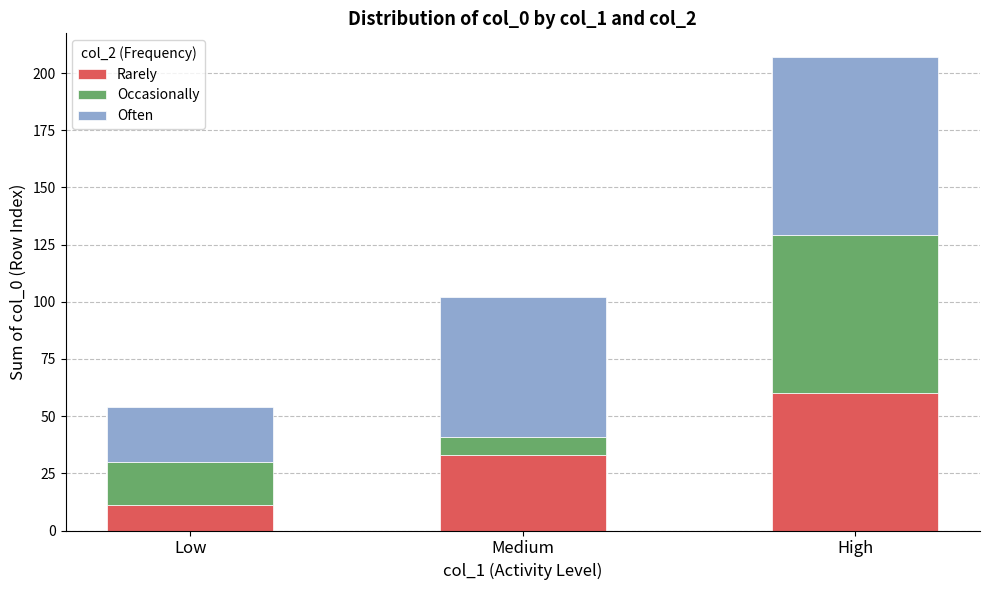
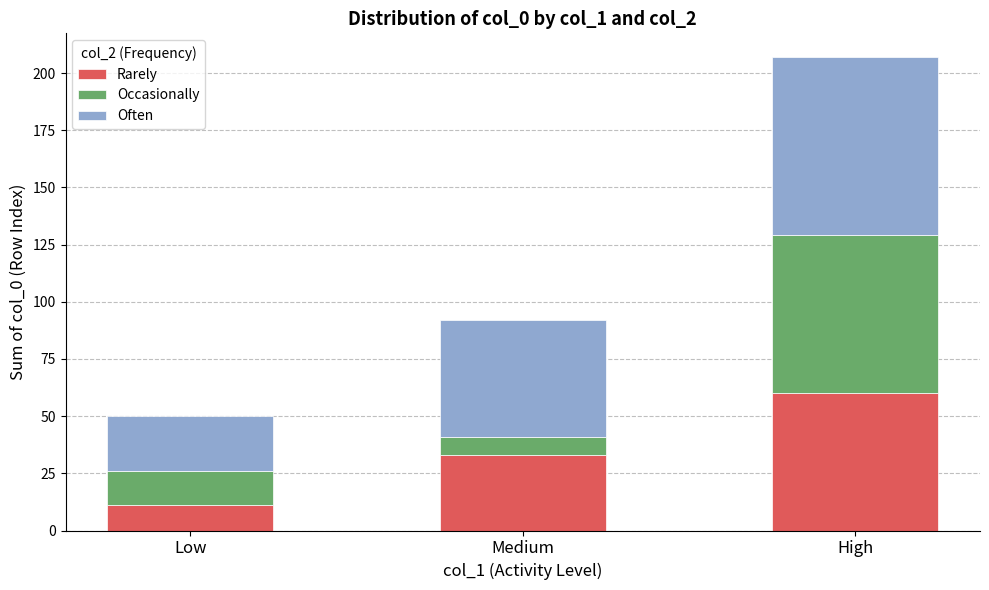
Occasionally, Low: 19 -> 15
Often, Medium: 61 -> 51
